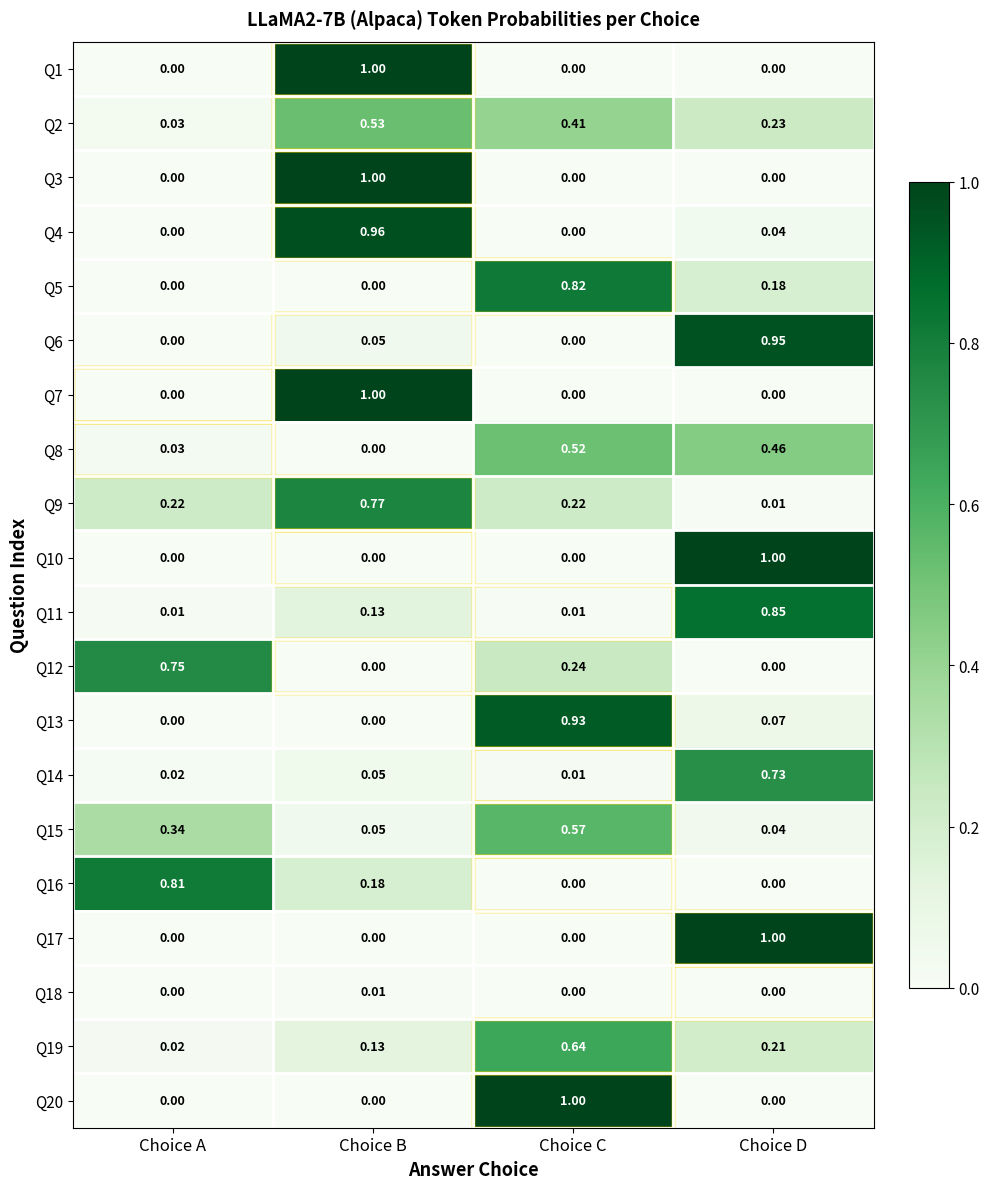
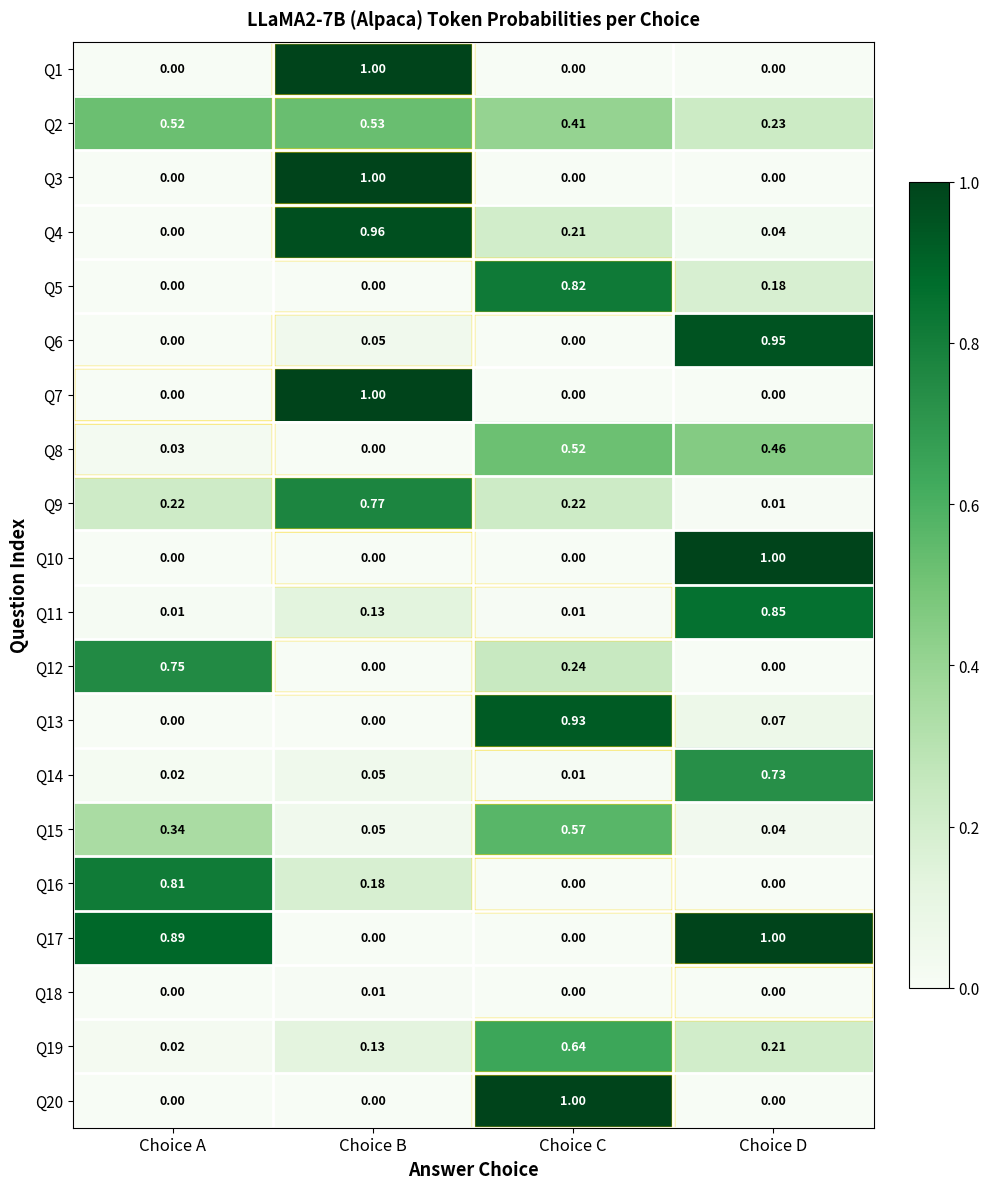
Q2, Choice A: 0.03 -> 0.52
Q4, Choice C: 0.00 -> 0.21
Q17, Choice A: 0.00 -> 0.89
